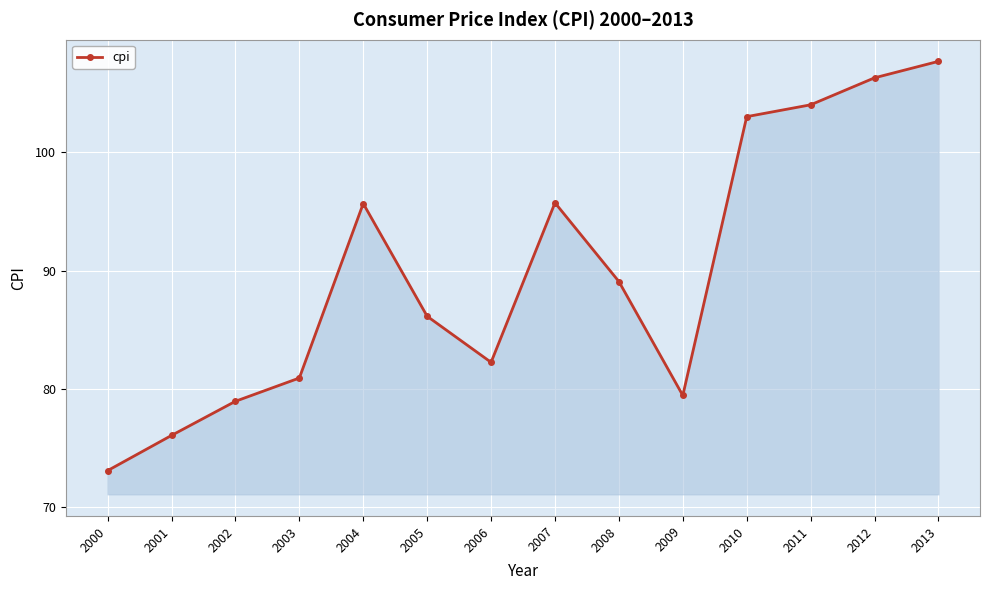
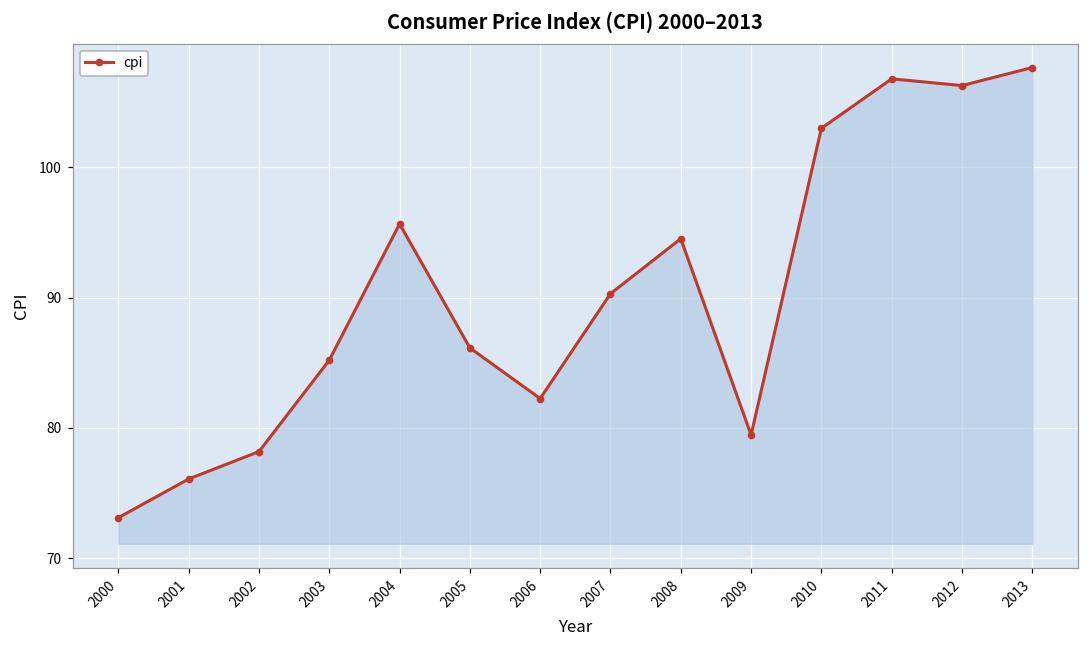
2002: 79.0 -> 78.2
2003: 80.9 -> 85.2
2007: 95.7 -> 90.3
2008: 89.1 -> 94.5
2011: 104.0 -> 106.8
